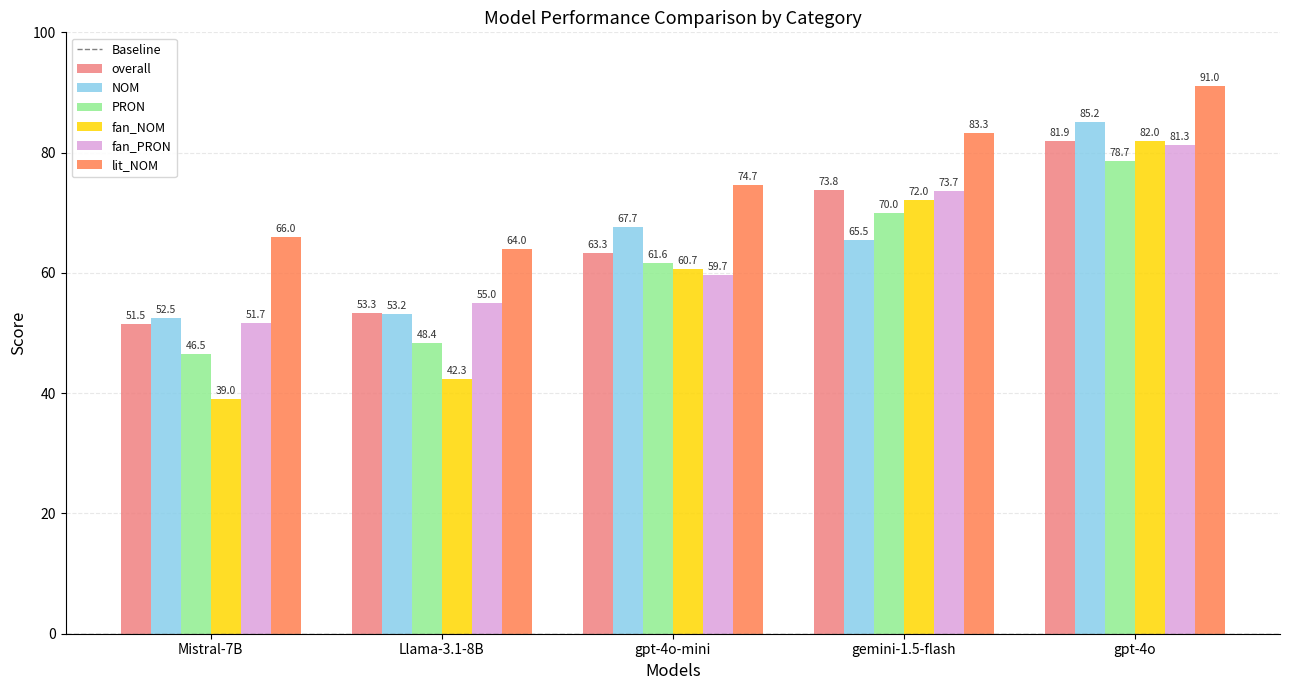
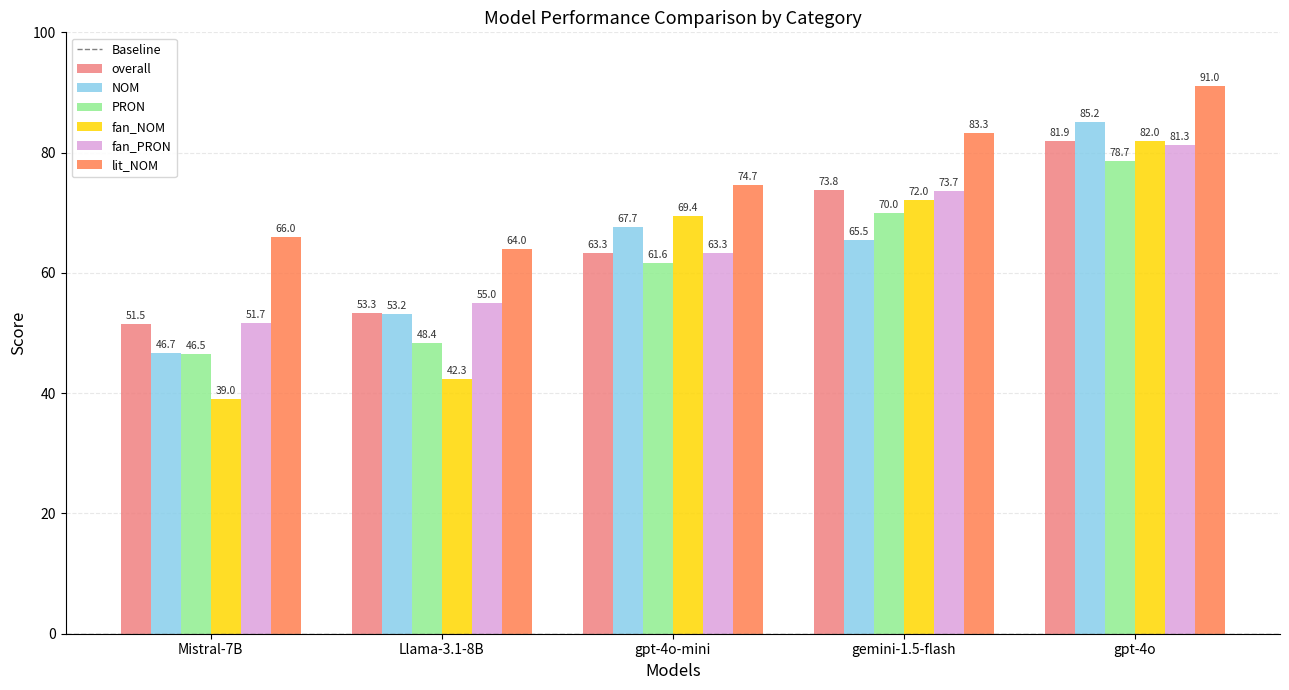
NOM, Mistral-7B: 52.5 -> 46.7
fan_NOM, gpt-4o-mini: 60.7 -> 69.4
fan_PRON, gpt-4o-mini: 59.7 -> 63.3
